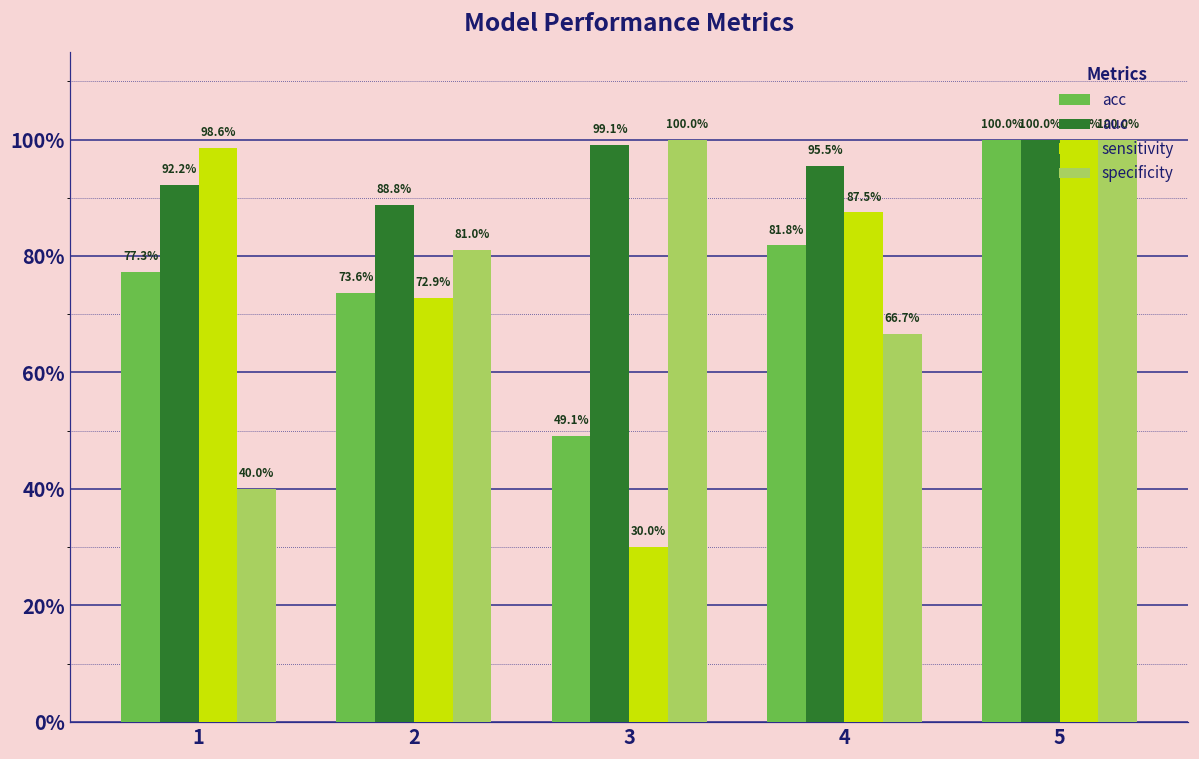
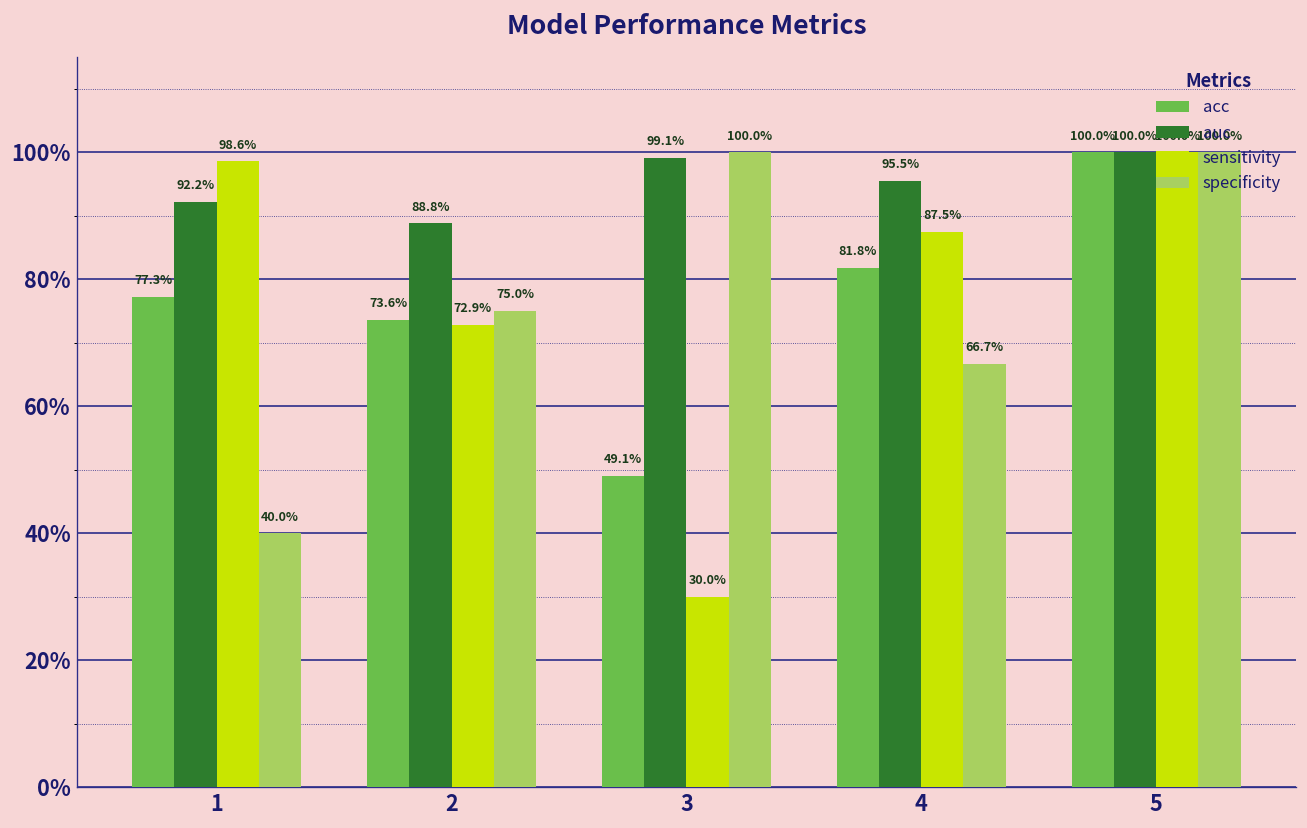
specificity, 2: 81.0% -> 75.0%
